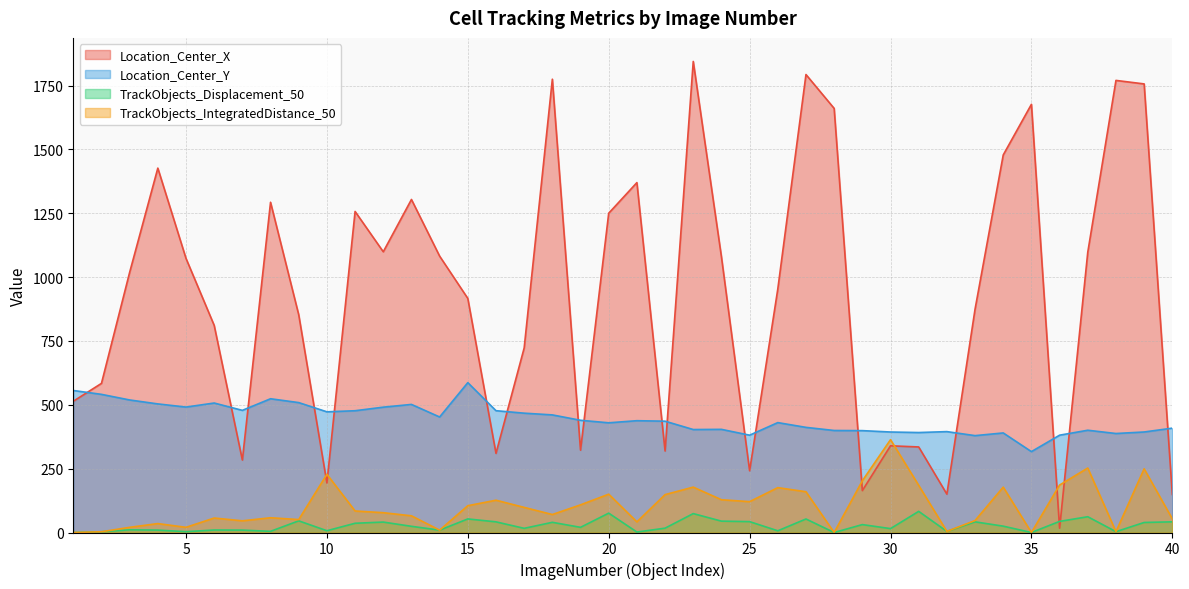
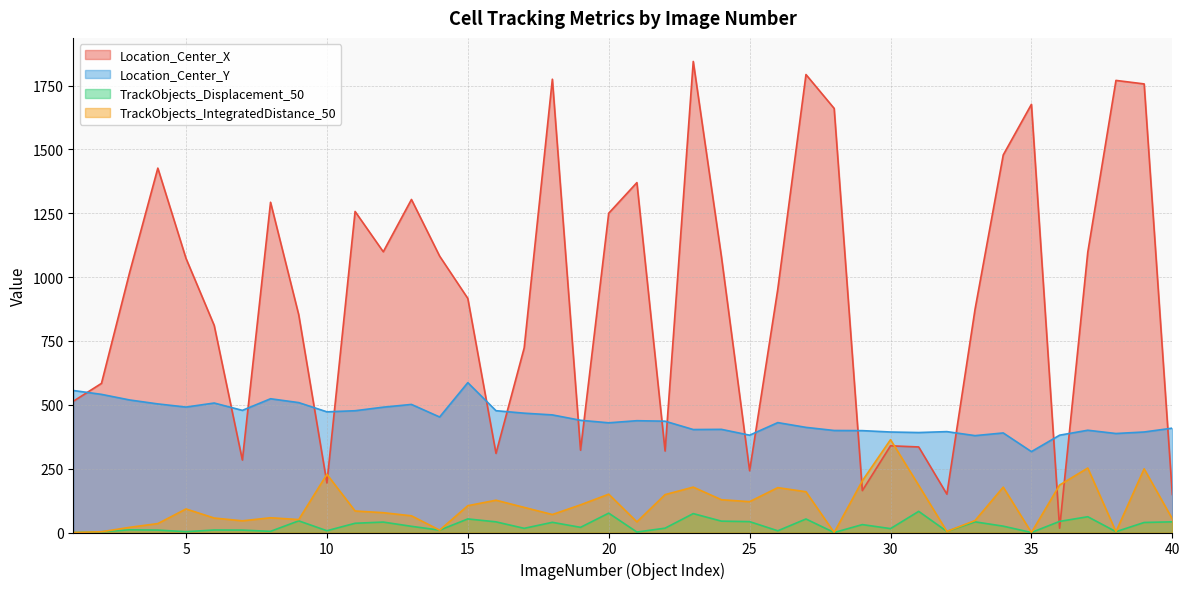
TrackObjects_IntegratedDistance_50, 5: 20 -> 90
